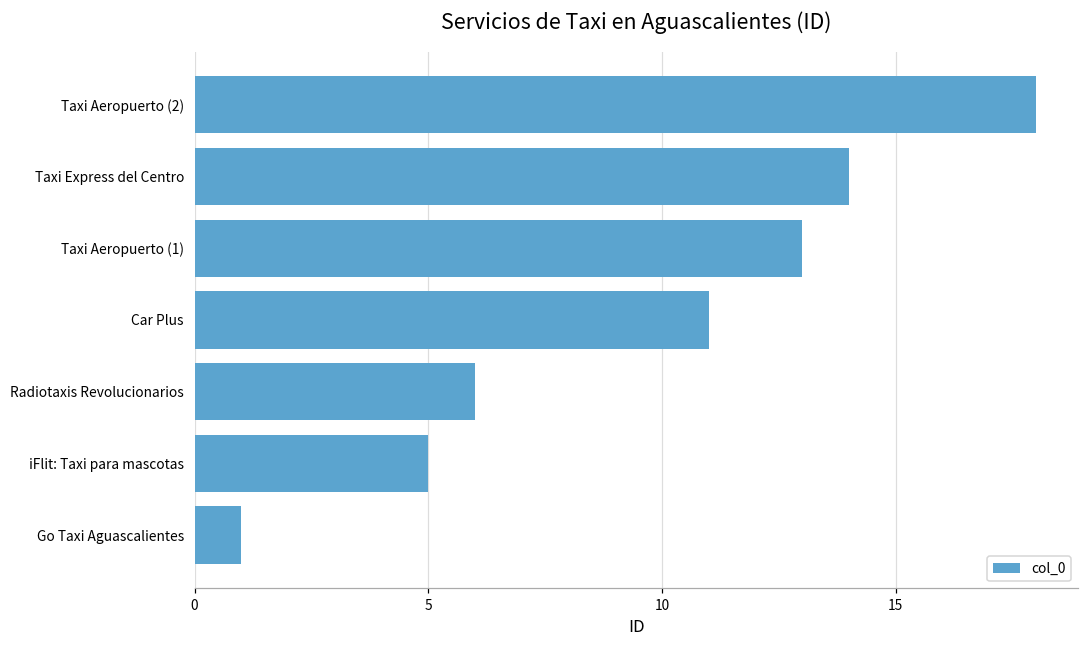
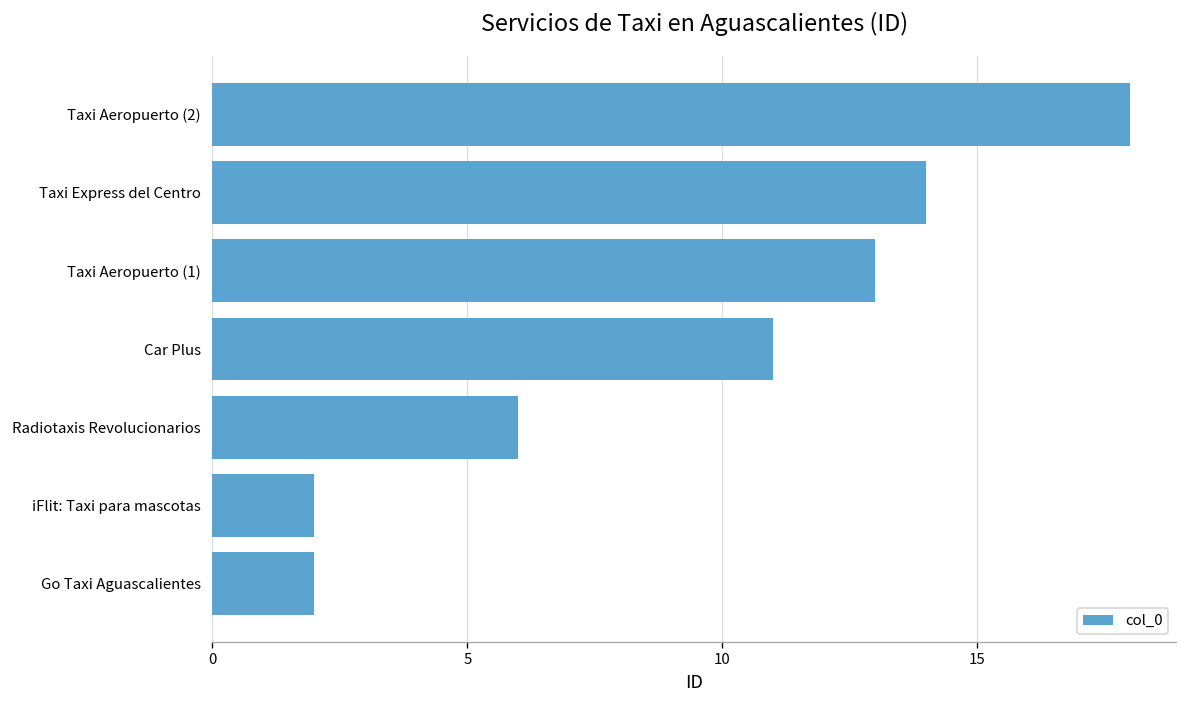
iFlit: Taxi para mascotas: 5 -> 2
Go Taxi Aguascalientes: 1 -> 2
